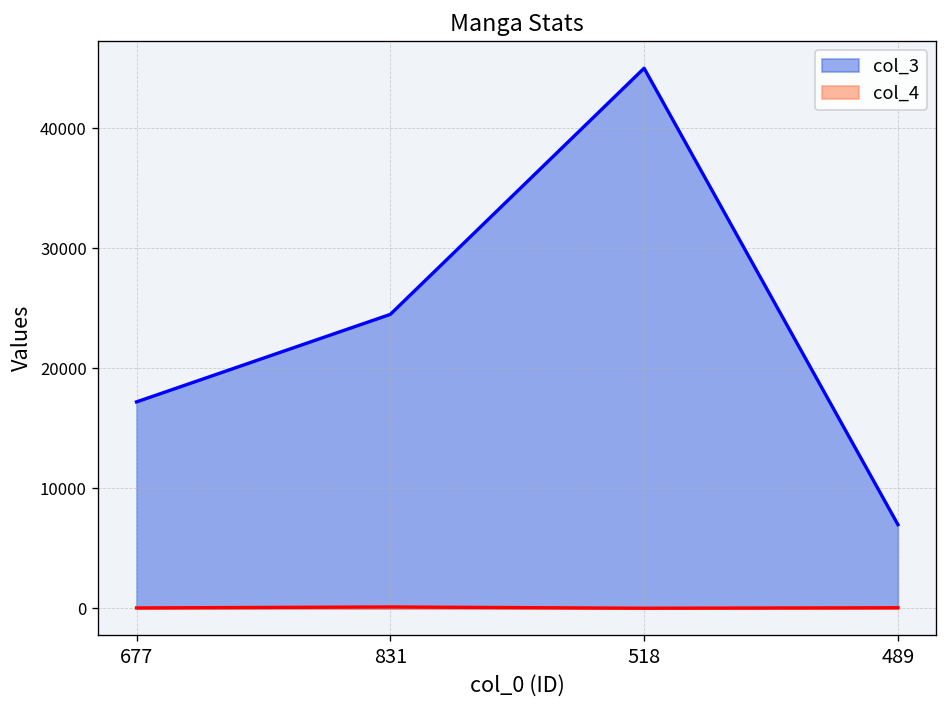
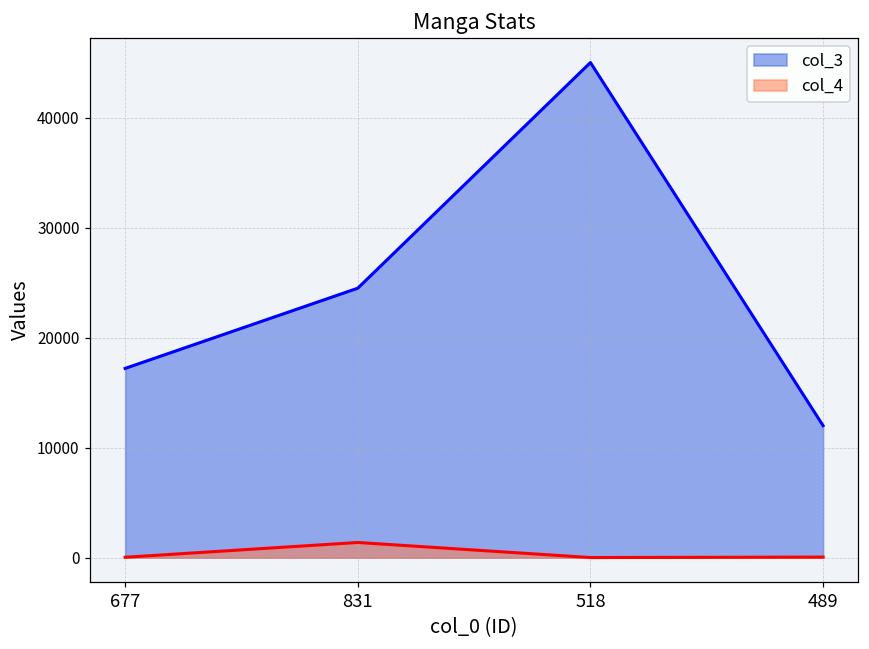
col_4, 831: 100 -> 1400
col_3, 489: 7000 -> 12000
